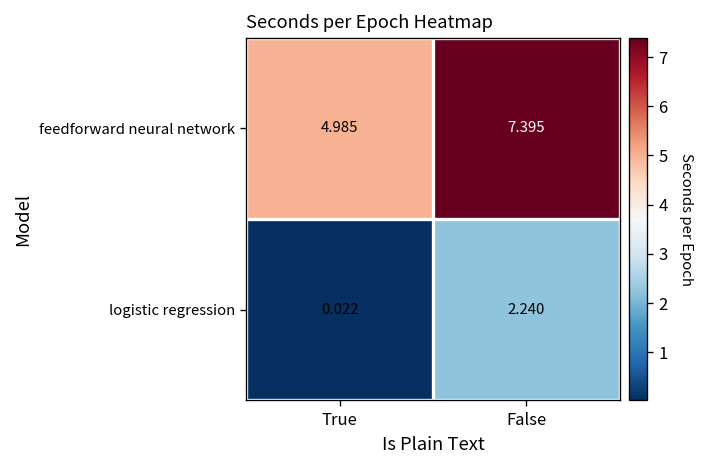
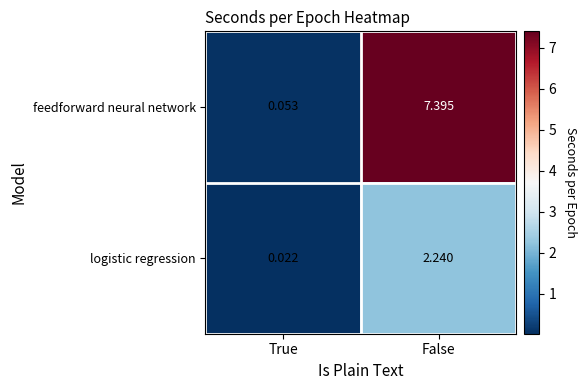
feedforward neural network, True: 4.985 -> 0.053
